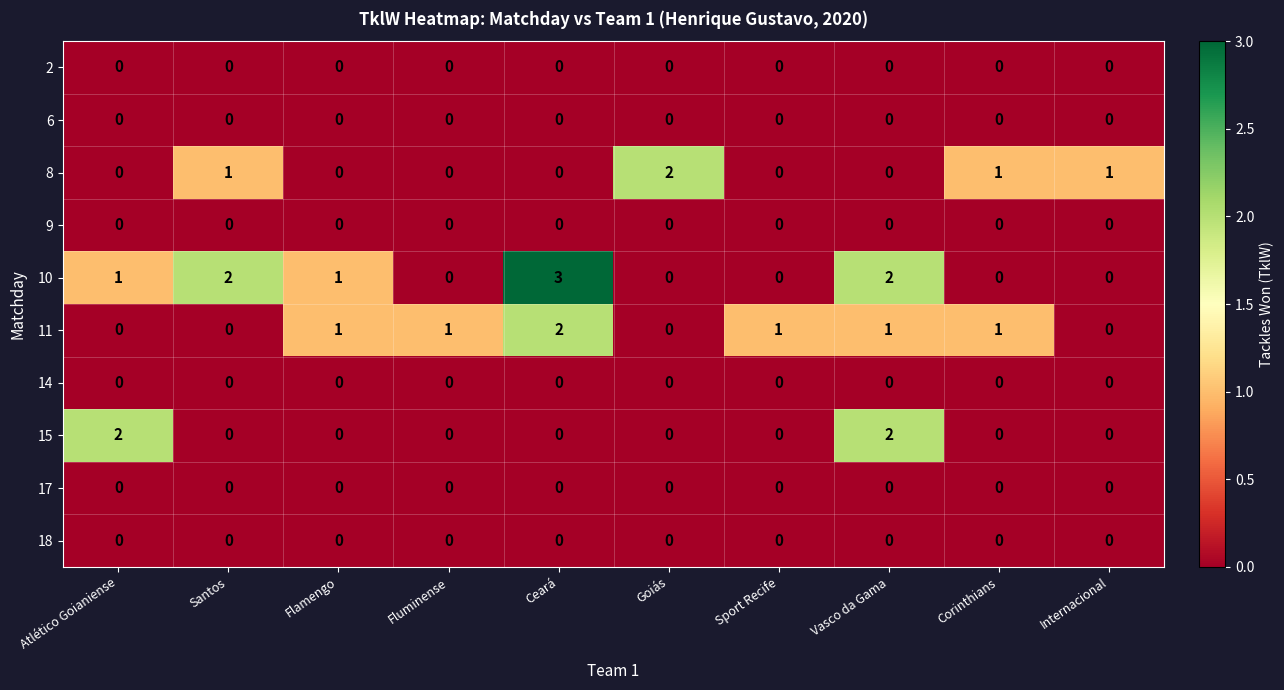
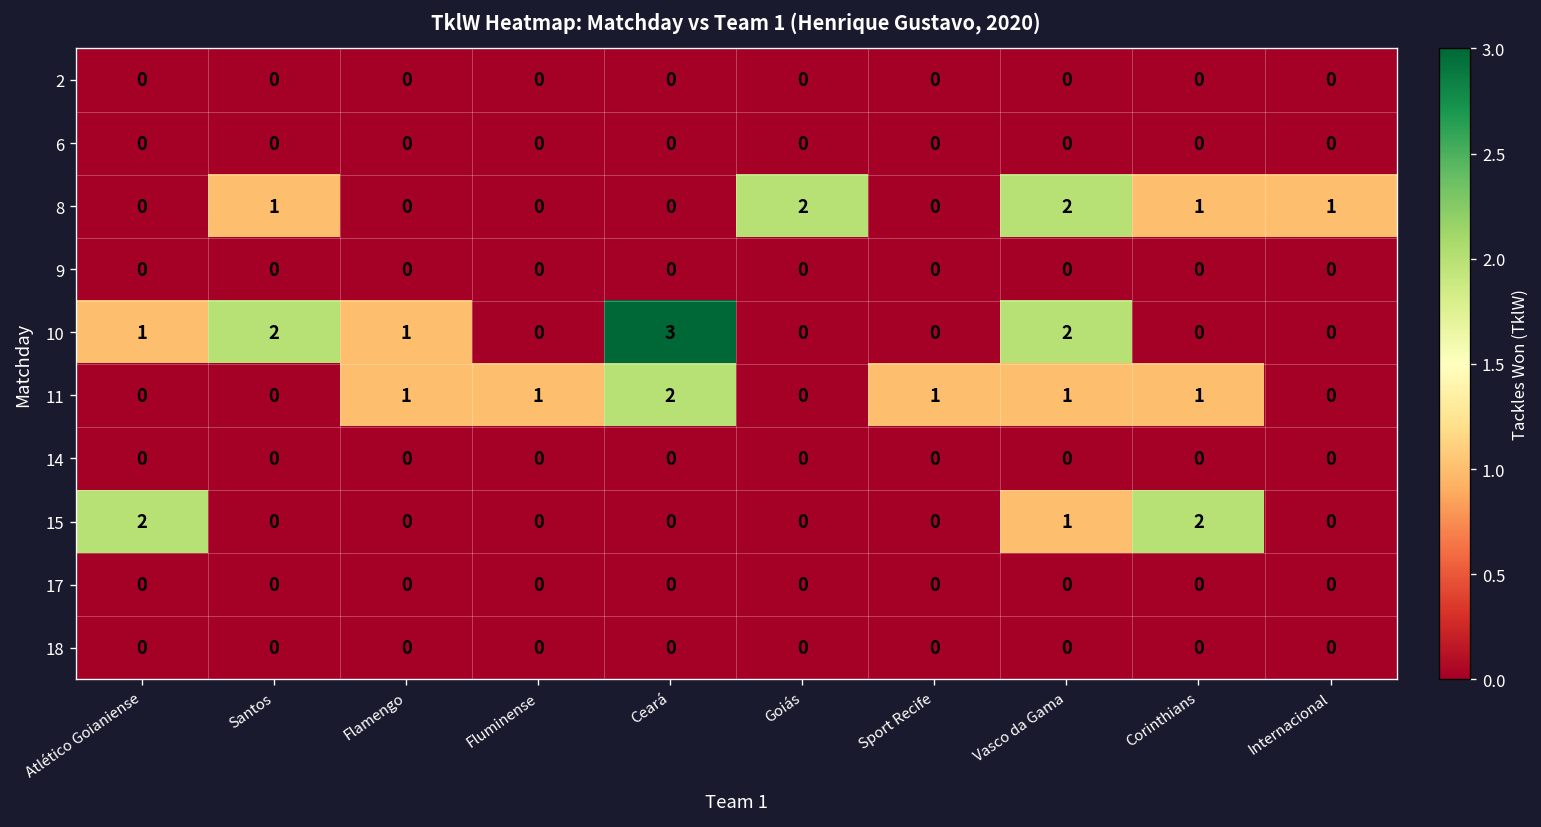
8, Vasco da Gama: 0 -> 2
15, Vasco da Gama: 2 -> 1
15, Corinthians: 0 -> 2
